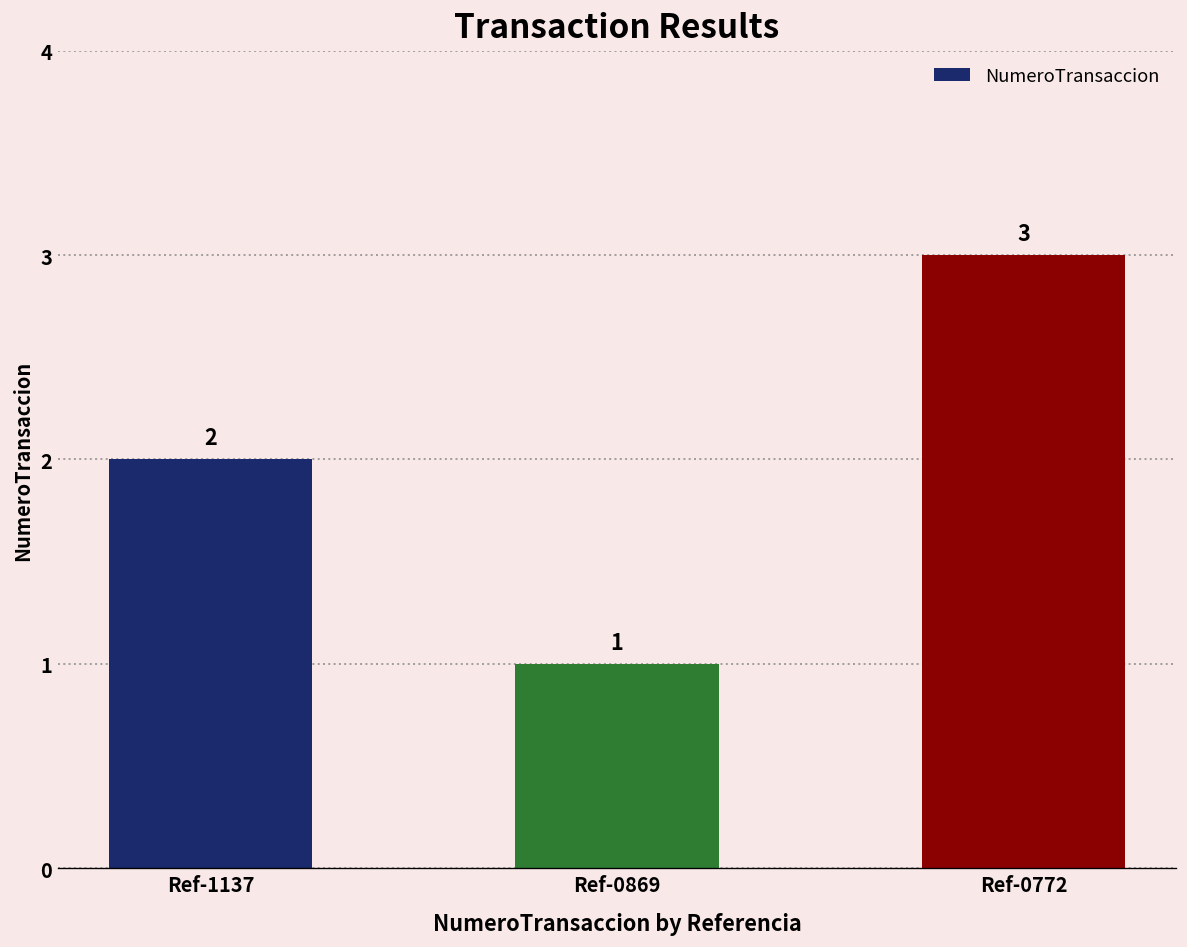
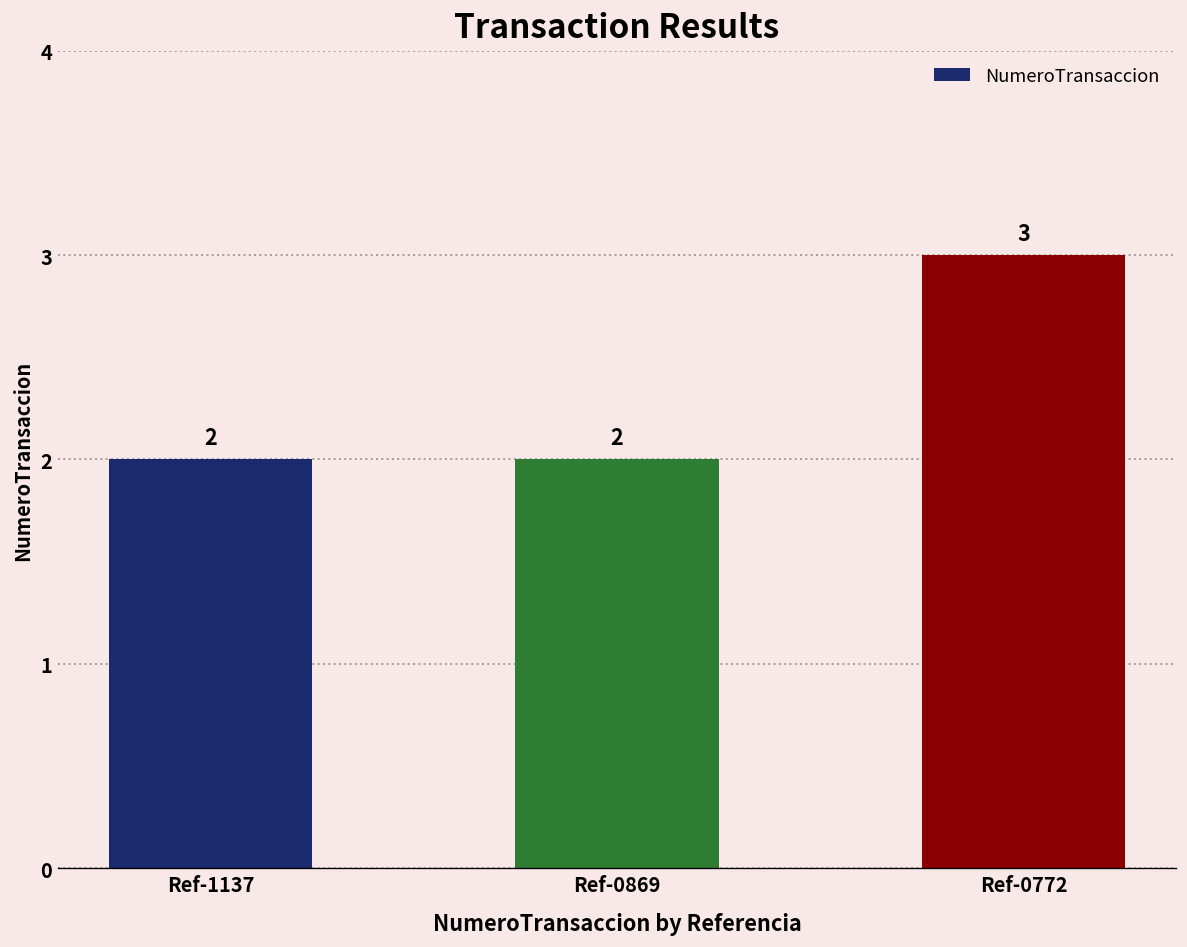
Ref-0869: 1 -> 2
